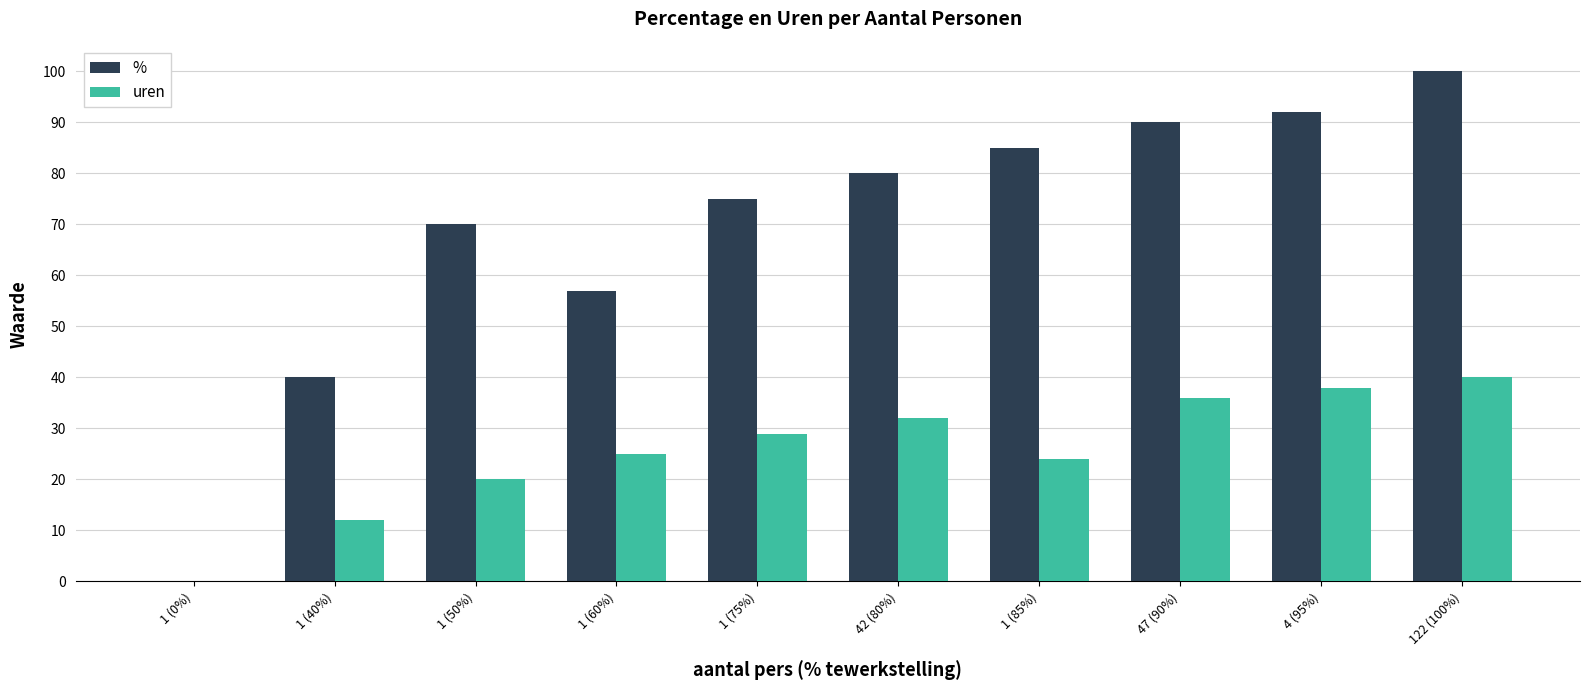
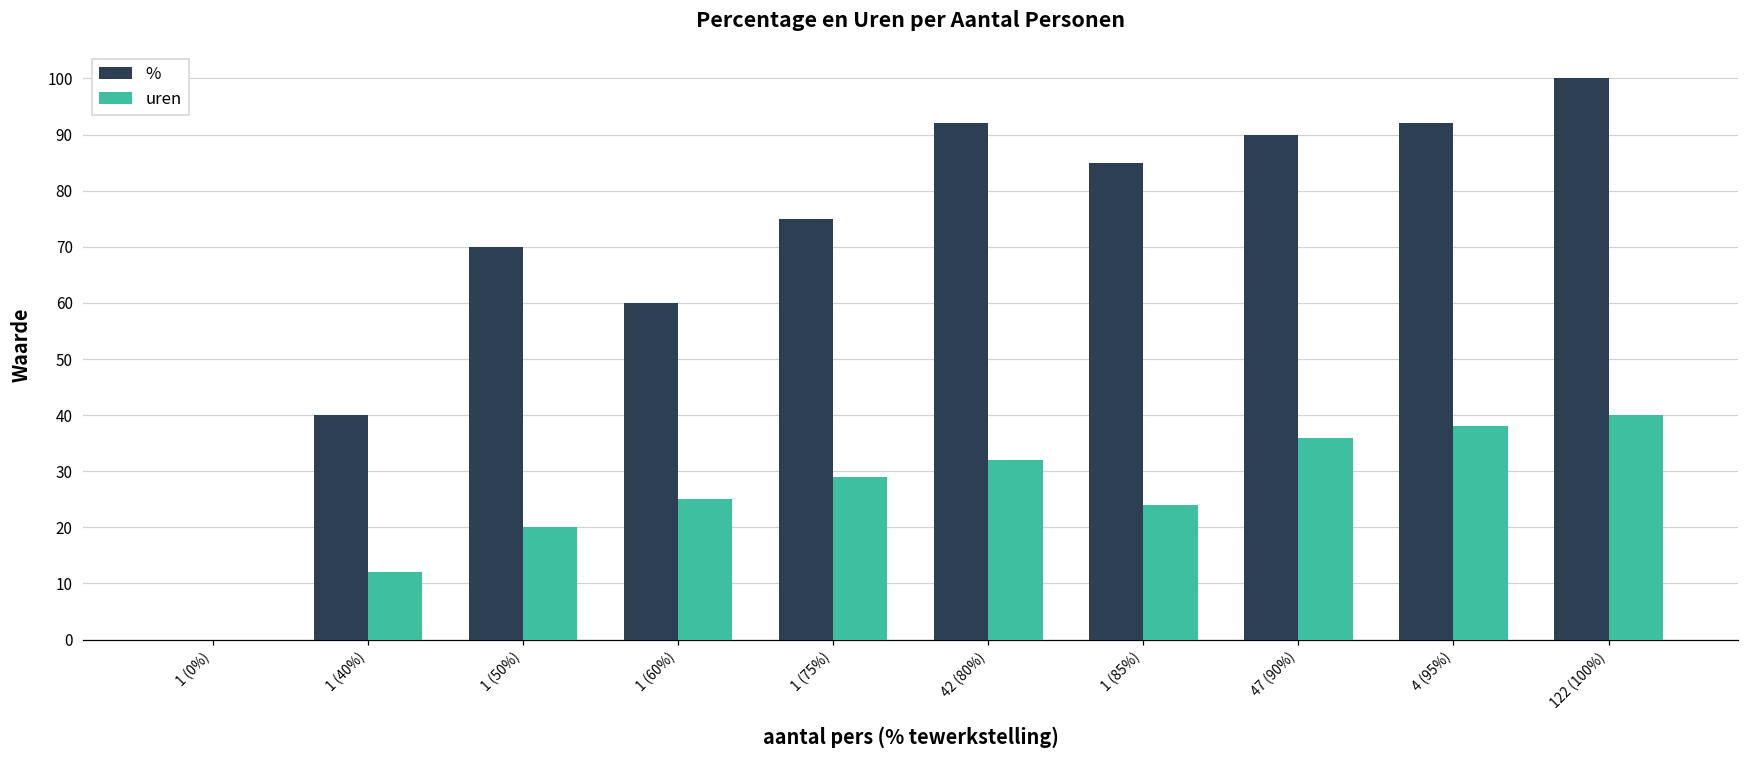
%, 1 (60%): 57 -> 60
%, 42 (80%): 80 -> 92
